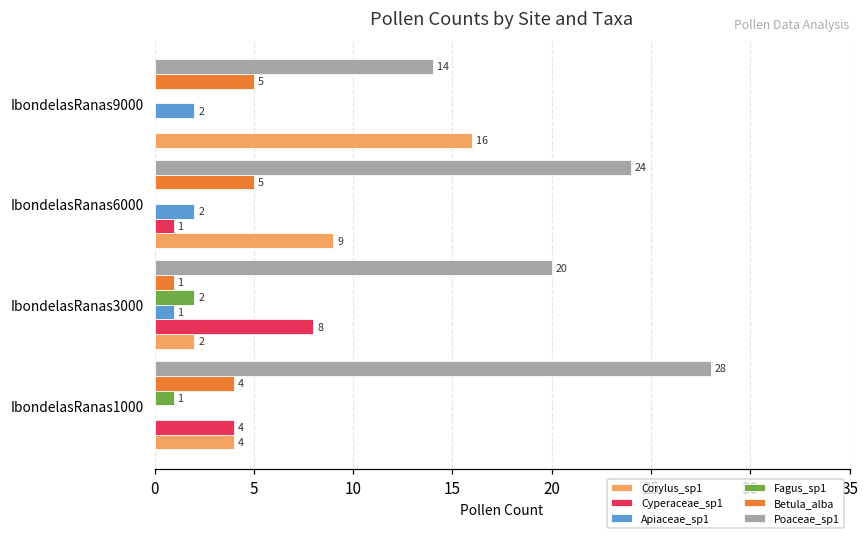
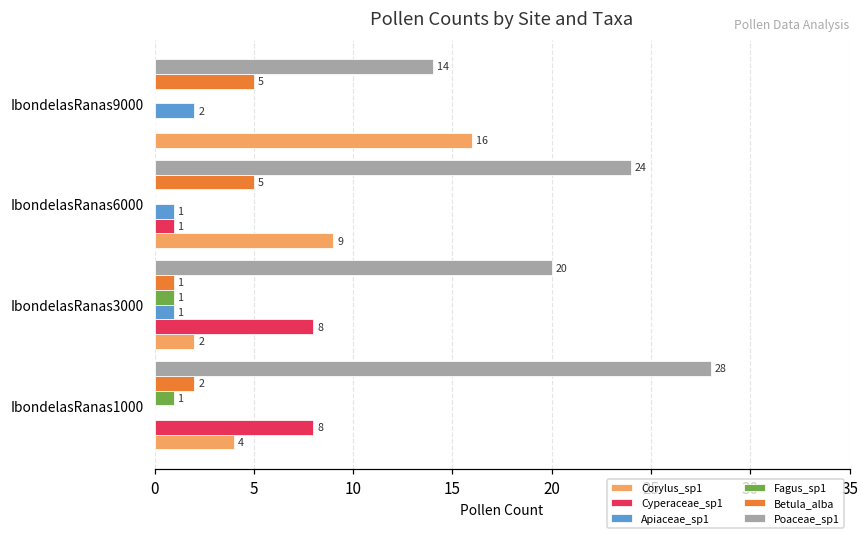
Apiaceae_sp1, IbondelasRanas6000: 2 -> 1
Fagus_sp1, IbondelasRanas3000: 2 -> 1
Betula_alba, IbondelasRanas1000: 4 -> 2
Cyperaceae_sp1, IbondelasRanas1000: 4 -> 8
